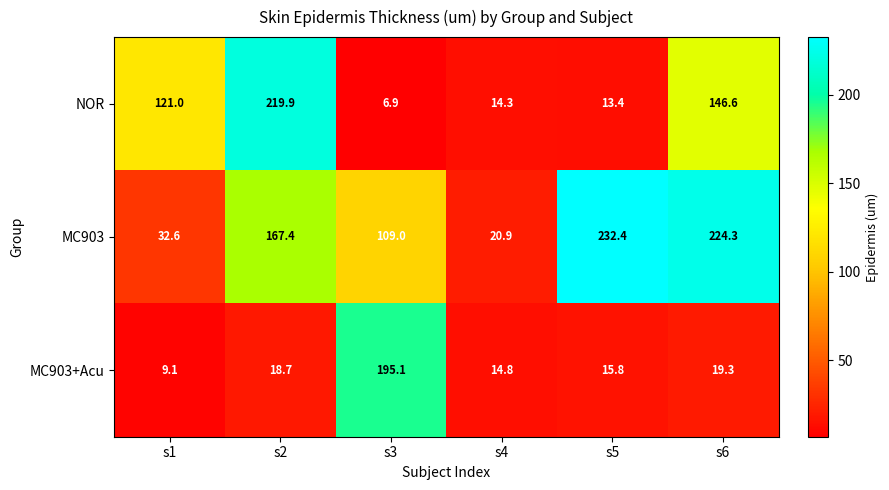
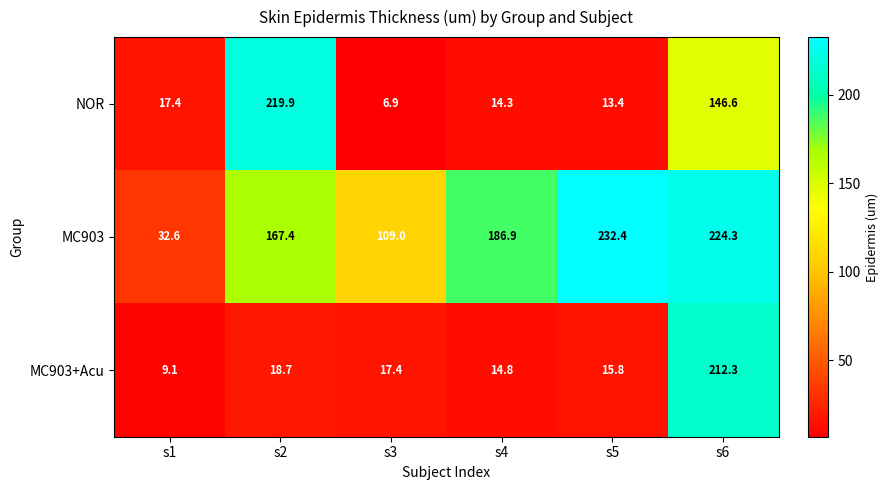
NOR, s1: 121.0 -> 17.4
MC903, s4: 20.9 -> 186.9
MC903+Acu, s3: 195.1 -> 17.4
MC903+Acu, s6: 19.3 -> 212.3
